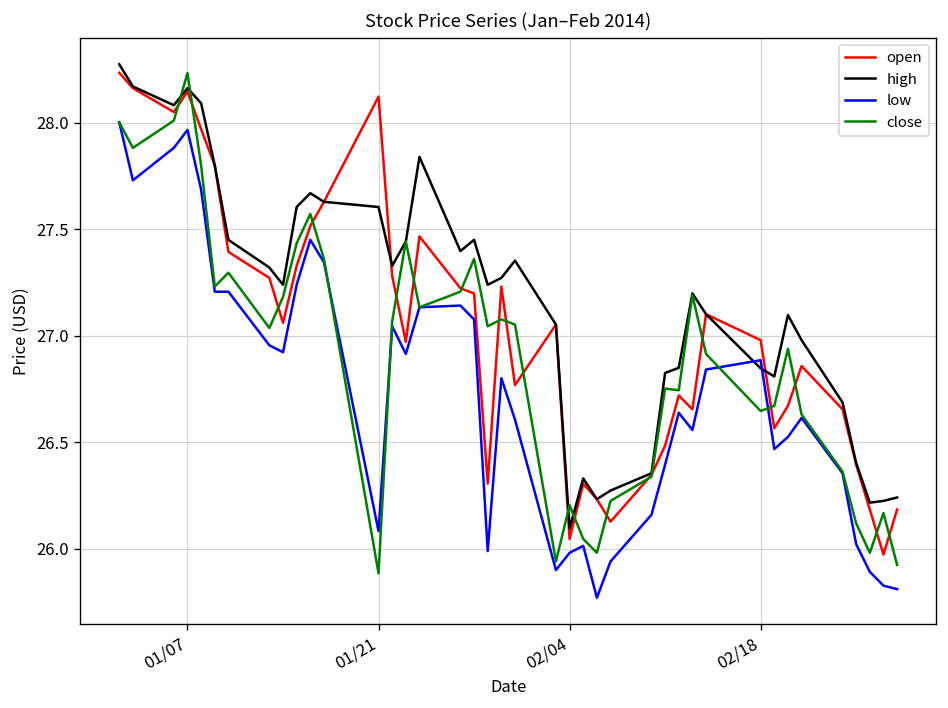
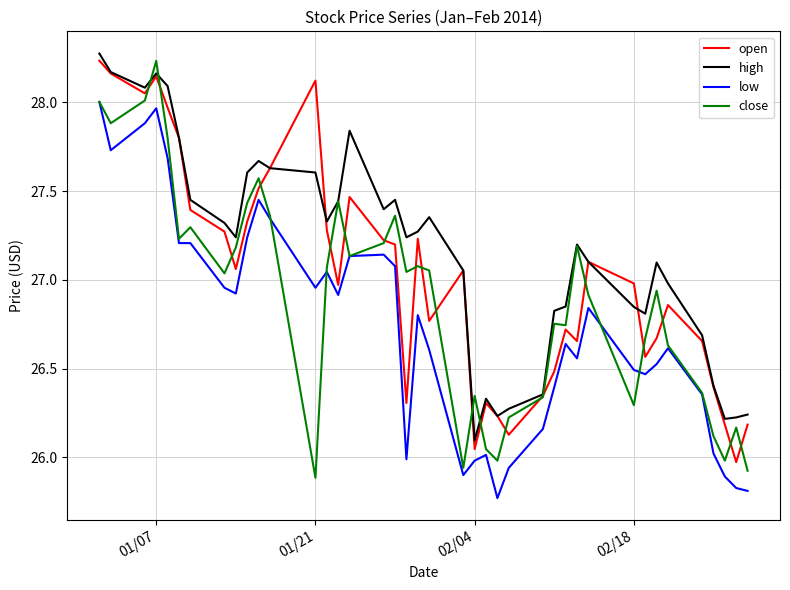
low, 01/21: 26.08 -> 26.96
close, 02/04: 26.20 -> 26.35
low, 02/18: 26.89 -> 26.49
close, 02/18: 26.65 -> 26.29
